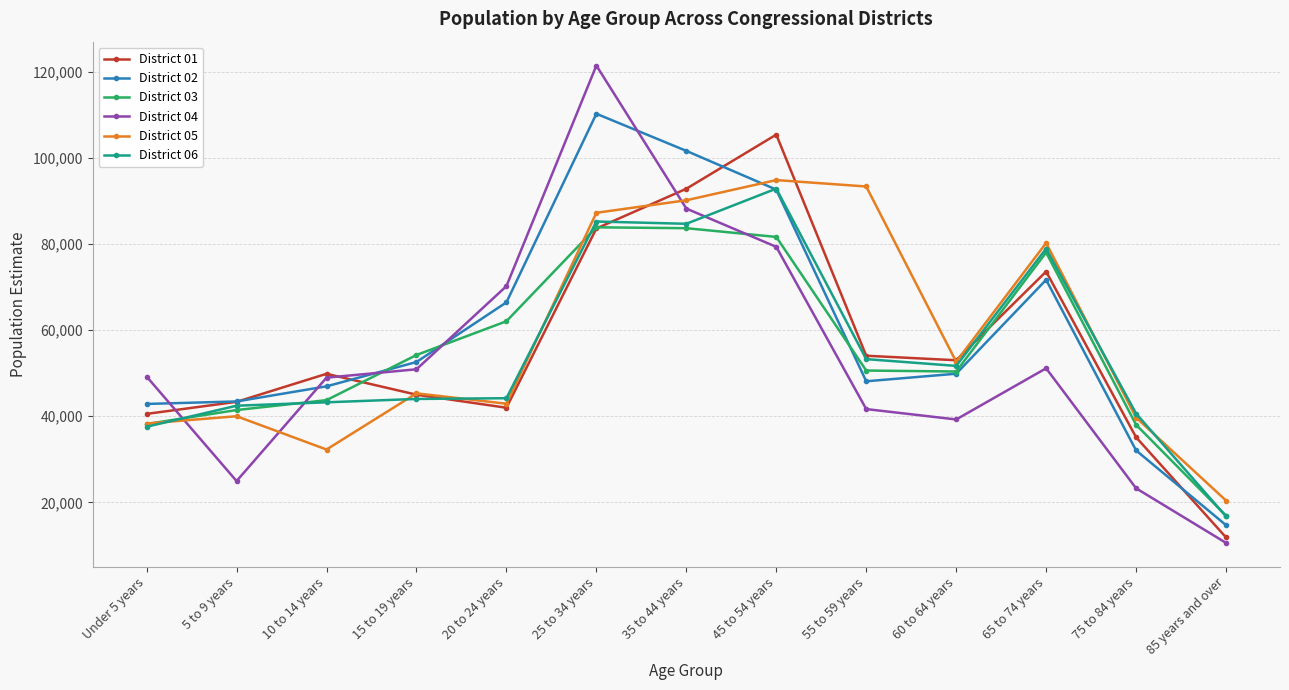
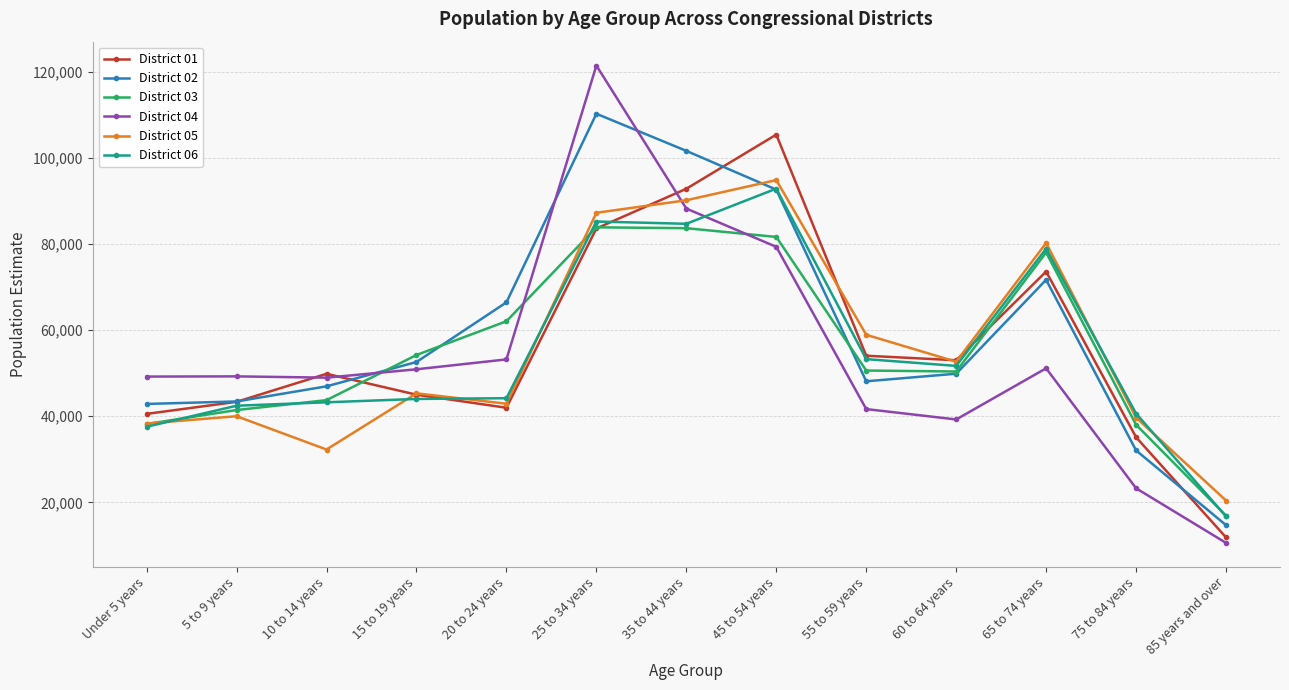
District 04, 5 to 9 years: 25,000 -> 49,000
District 04, 20 to 24 years: 70,000 -> 53,000
District 05, 55 to 59 years: 93,000 -> 59,000
